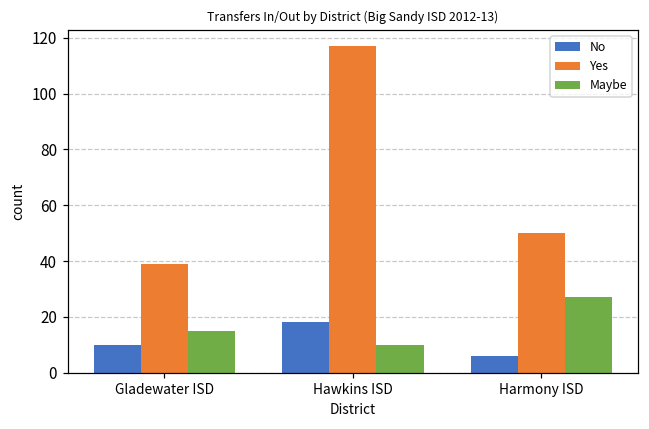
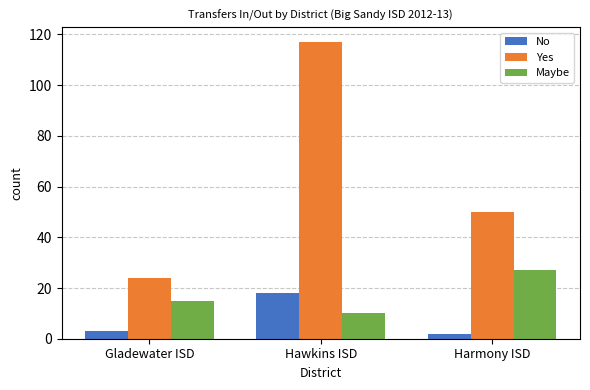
No, Gladewater ISD: 10 -> 3
Yes, Gladewater ISD: 39 -> 24
No, Harmony ISD: 6 -> 2
